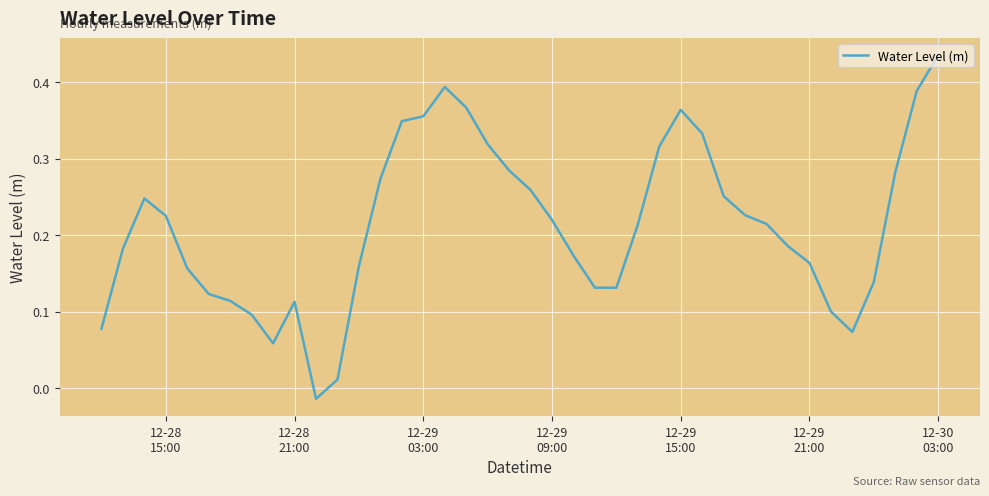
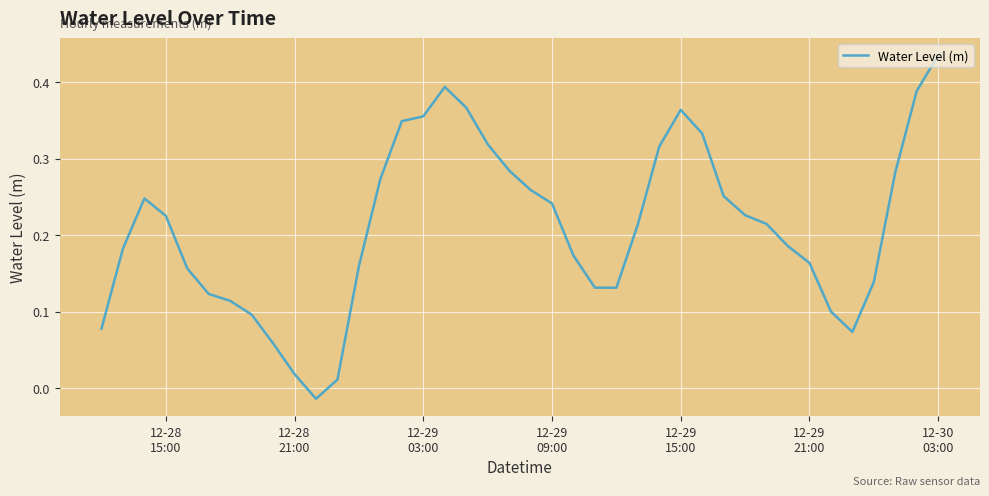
12-28 21:00: 0.11 -> 0.02
12-29 09:00: 0.22 -> 0.24
